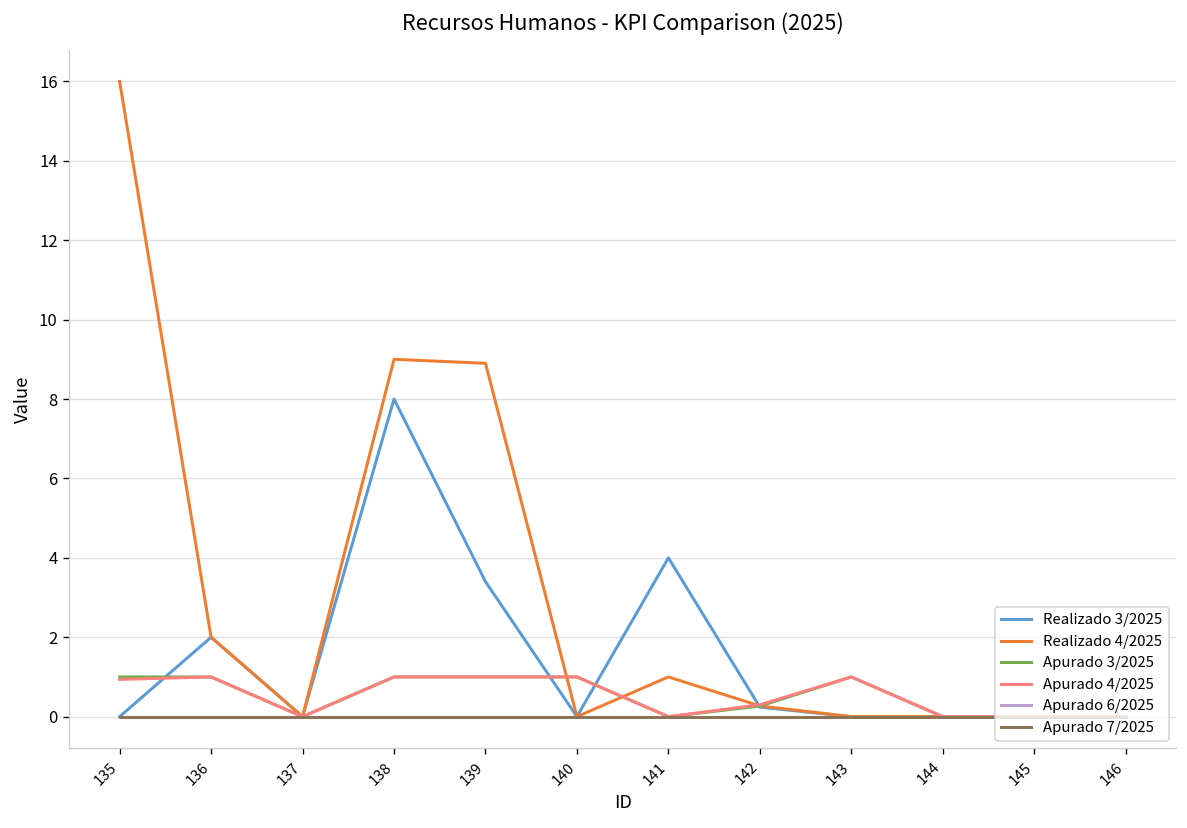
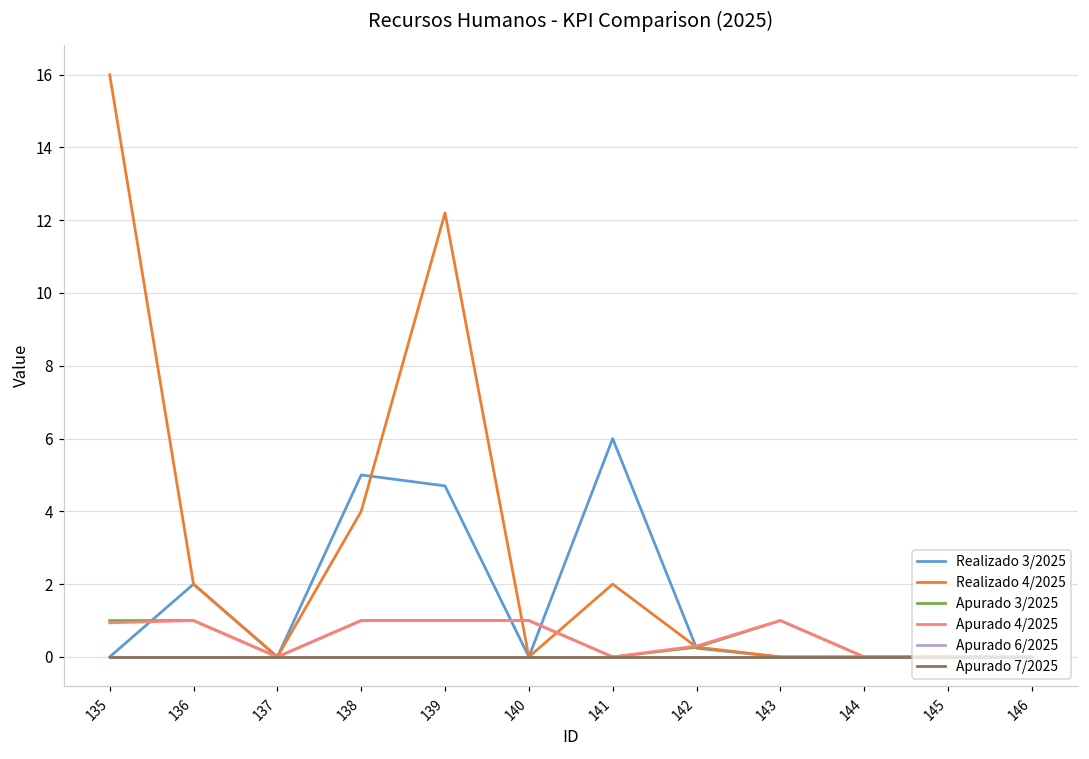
Realizado 3/2025, 138: 8 -> 5
Realizado 4/2025, 138: 9 -> 4
Realizado 3/2025, 139: 3.4 -> 4.7
Realizado 4/2025, 139: 8.9 -> 12.2
Realizado 3/2025, 141: 4 -> 6
Realizado 4/2025, 141: 1 -> 2
